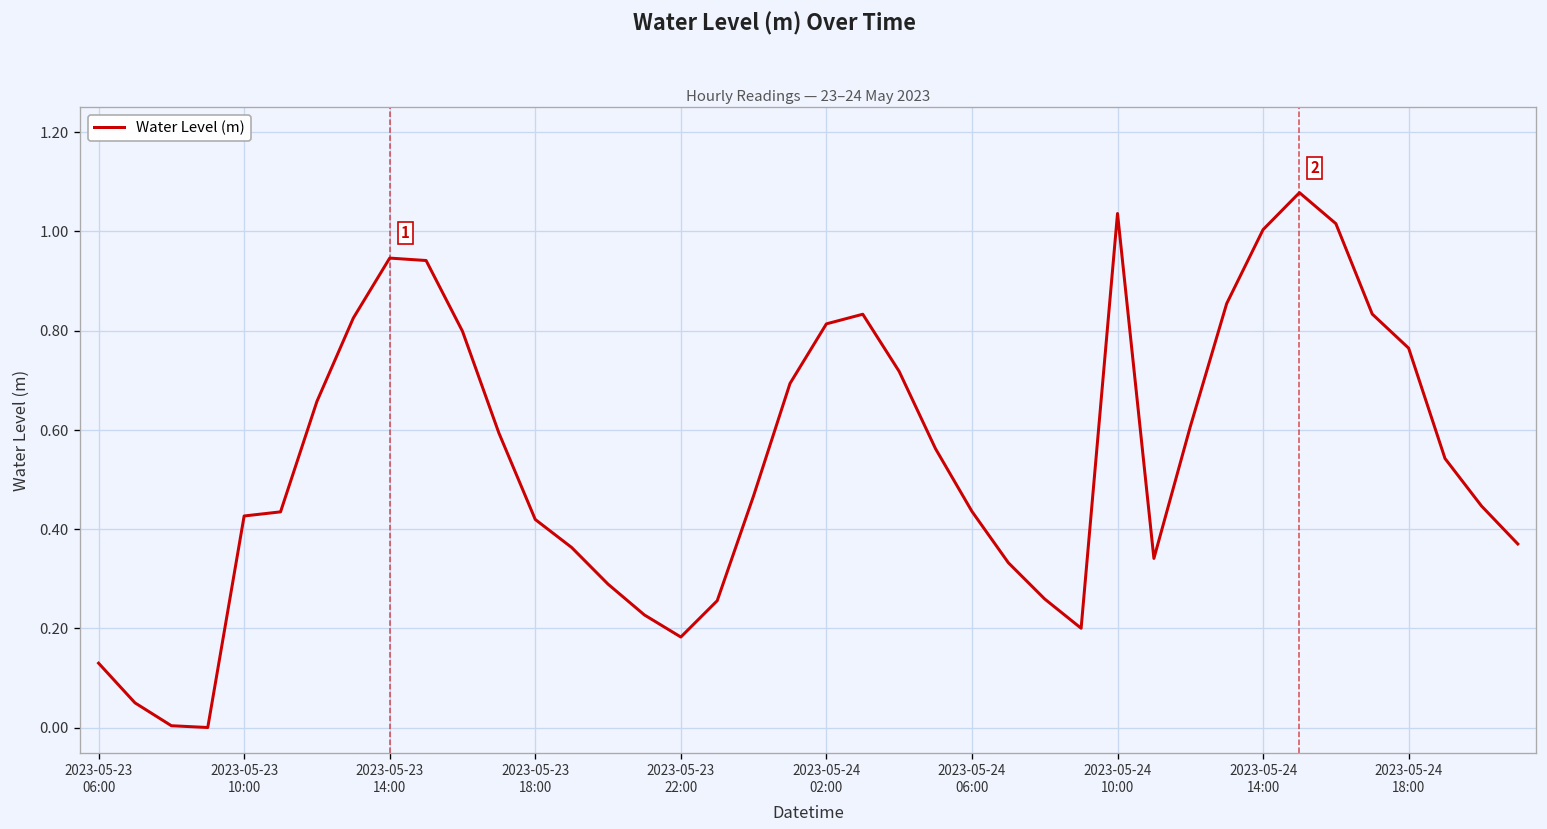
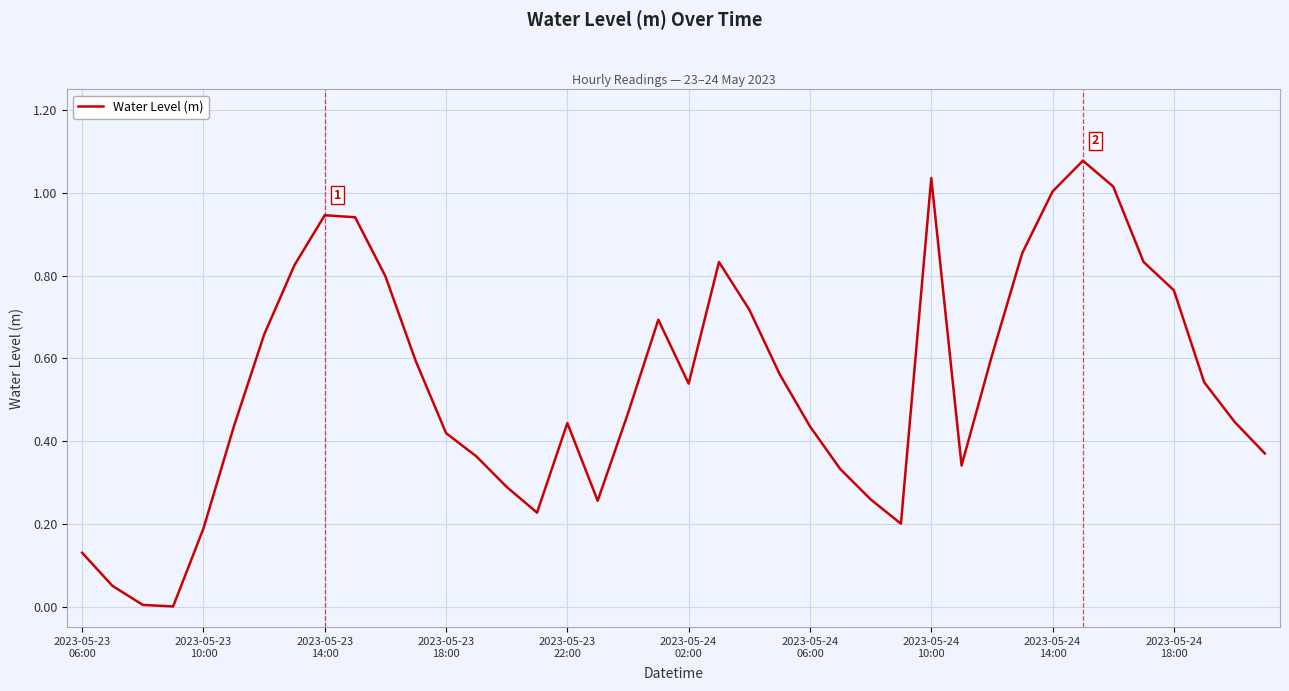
2023-05-23 10:00: 0.43 -> 0.19
2023-05-23 22:00: 0.18 -> 0.44
2023-05-24 02:00: 0.81 -> 0.54
